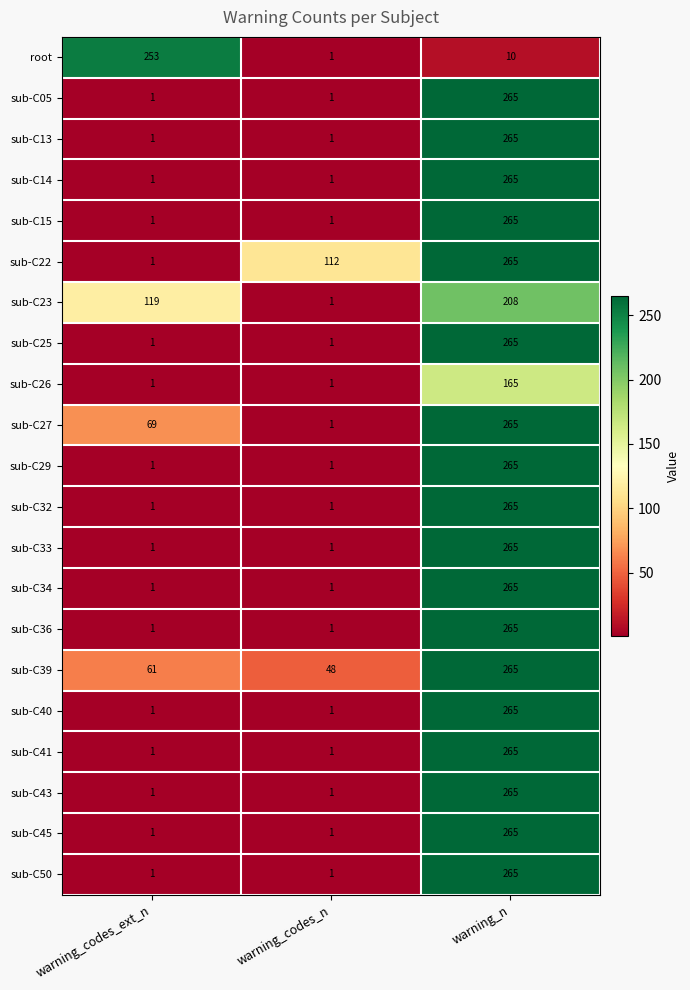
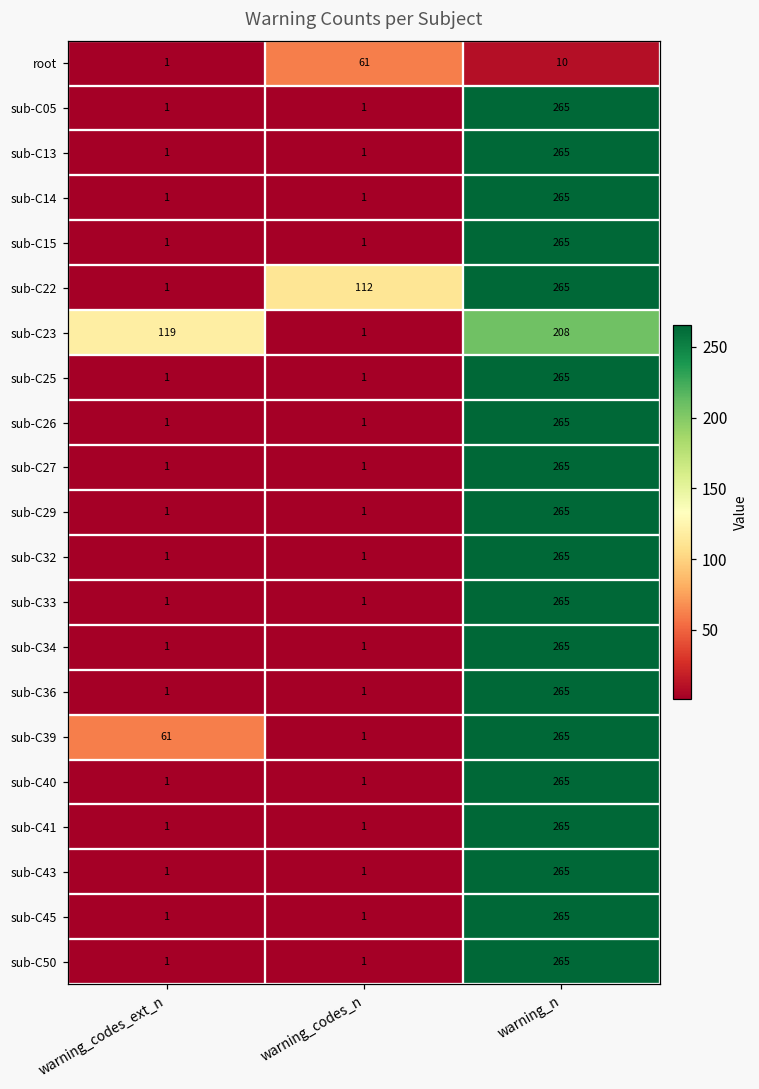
root, warning_codes_ext_n: 253 -> 1
root, warning_codes_n: 1 -> 61
sub-C26, warning_n: 165 -> 265
sub-C27, warning_codes_ext_n: 69 -> 1
sub-C39, warning_codes_n: 48 -> 1
